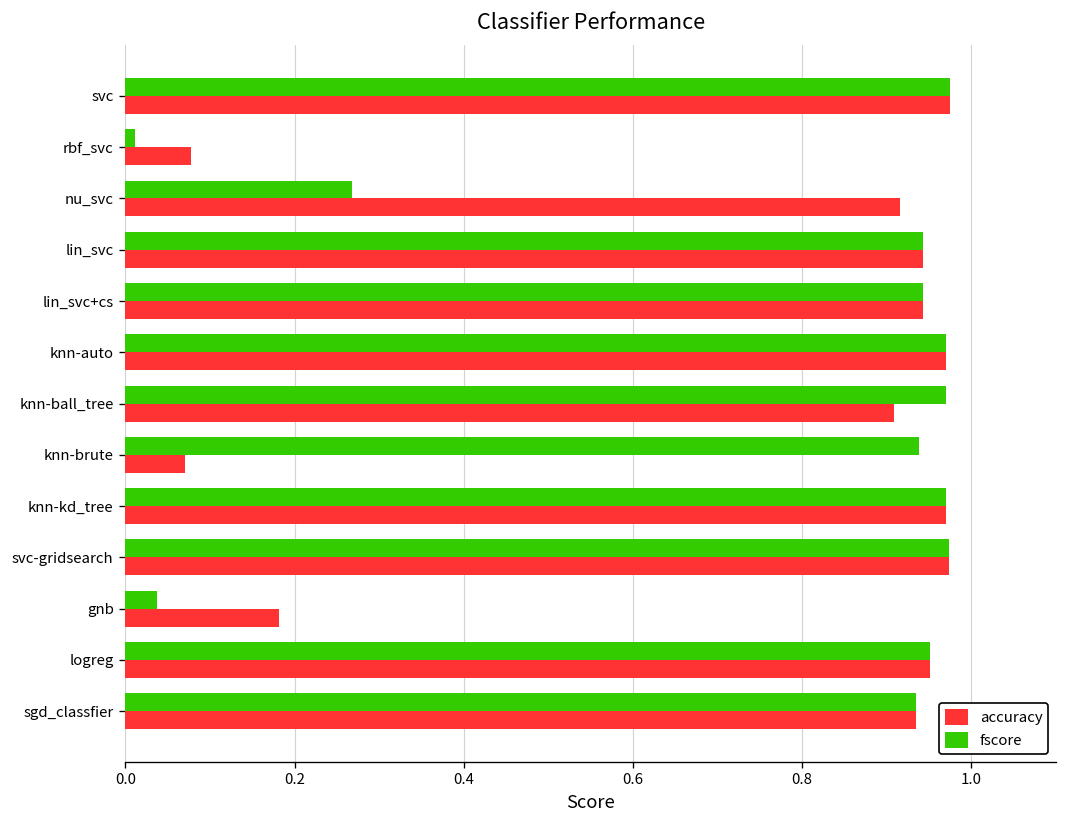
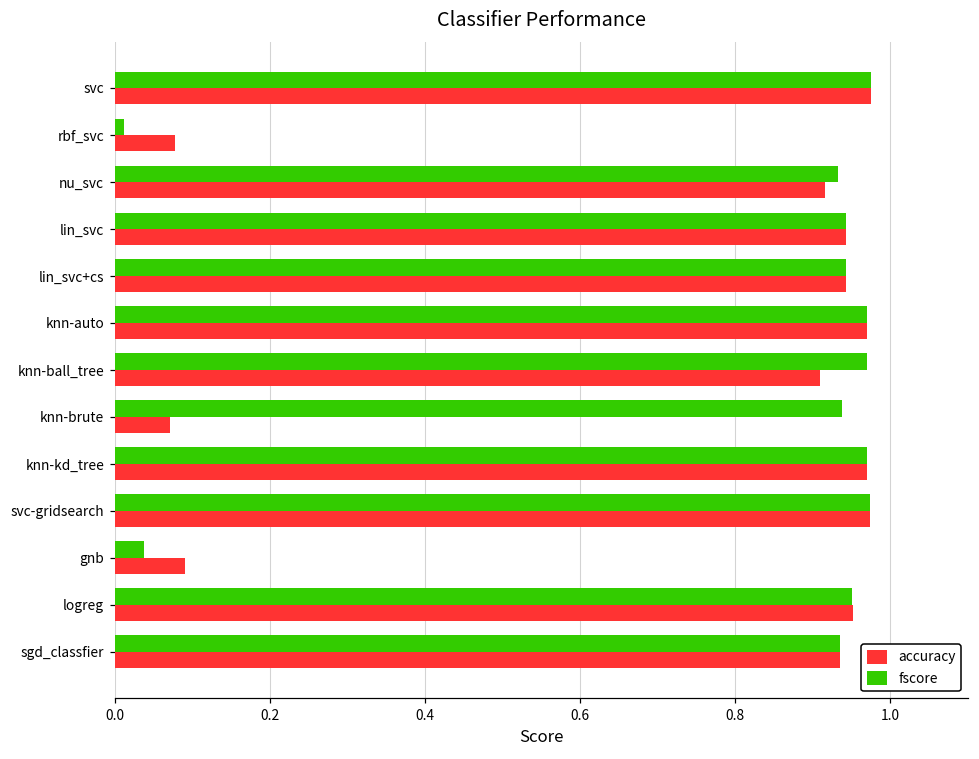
fscore, nu_svc: 0.27 -> 0.93
accuracy, gnb: 0.18 -> 0.09
